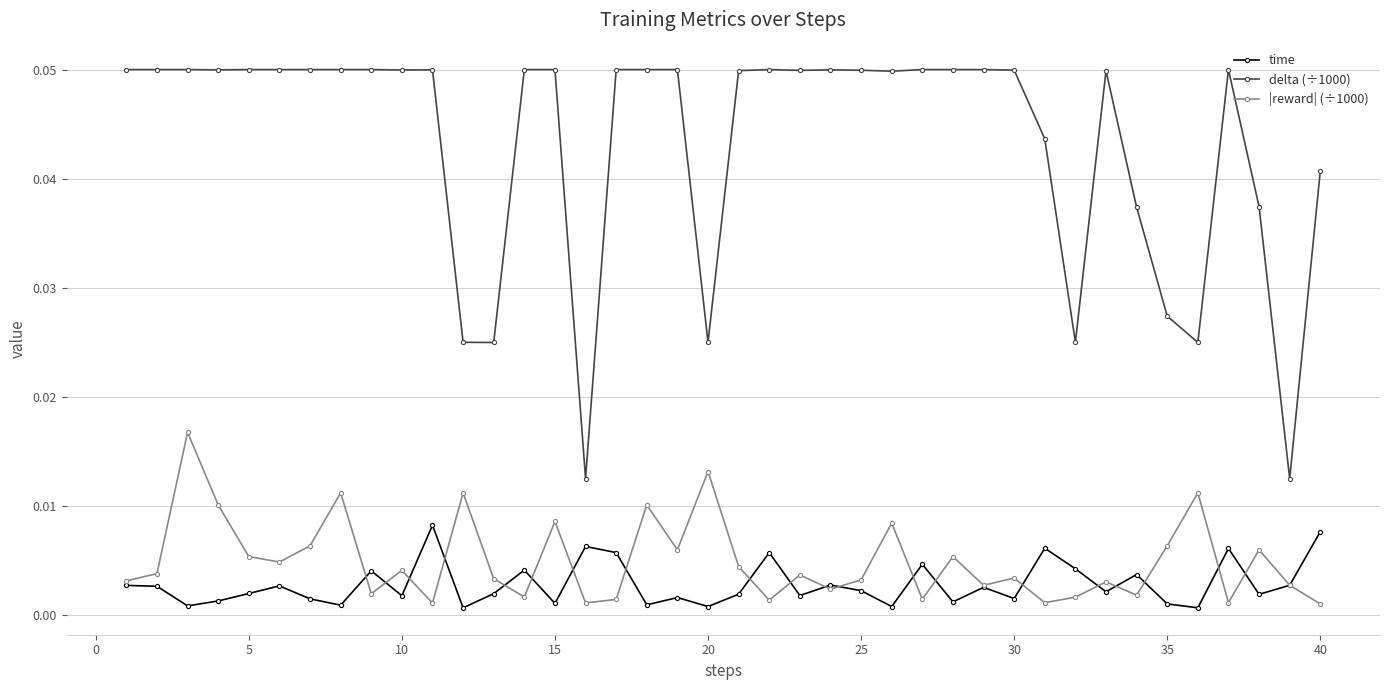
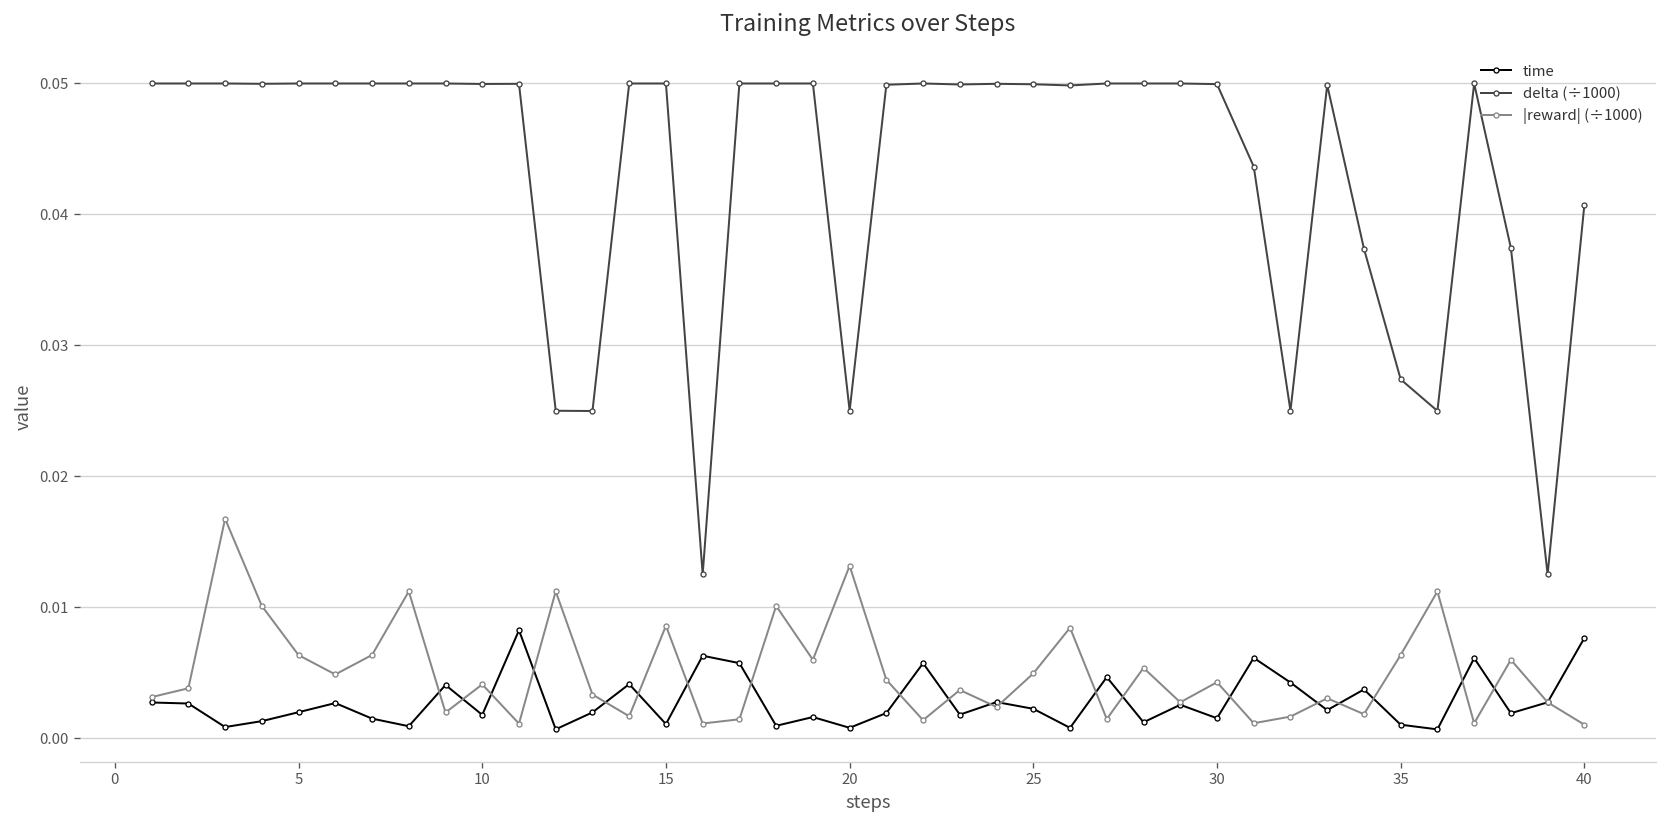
|reward| (÷1000), 5: 0.0054 -> 0.0063
|reward| (÷1000), 25: 0.0032 -> 0.0049
|reward| (÷1000), 30: 0.0034 -> 0.0043
